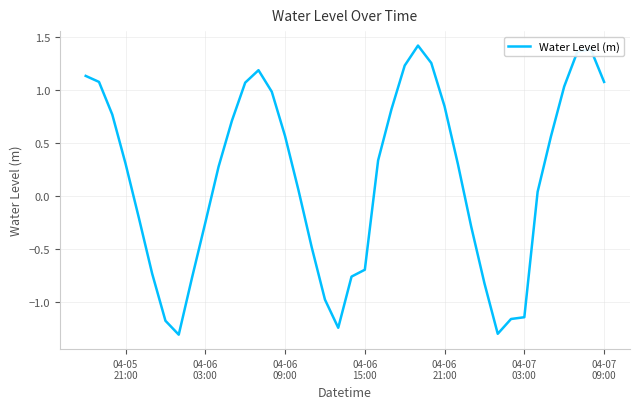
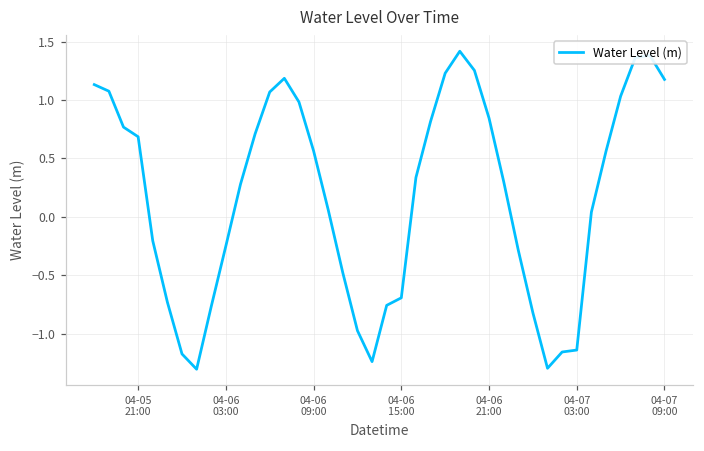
04-05 21:00: 0.30 -> 0.68
04-07 09:00: 1.07 -> 1.18
